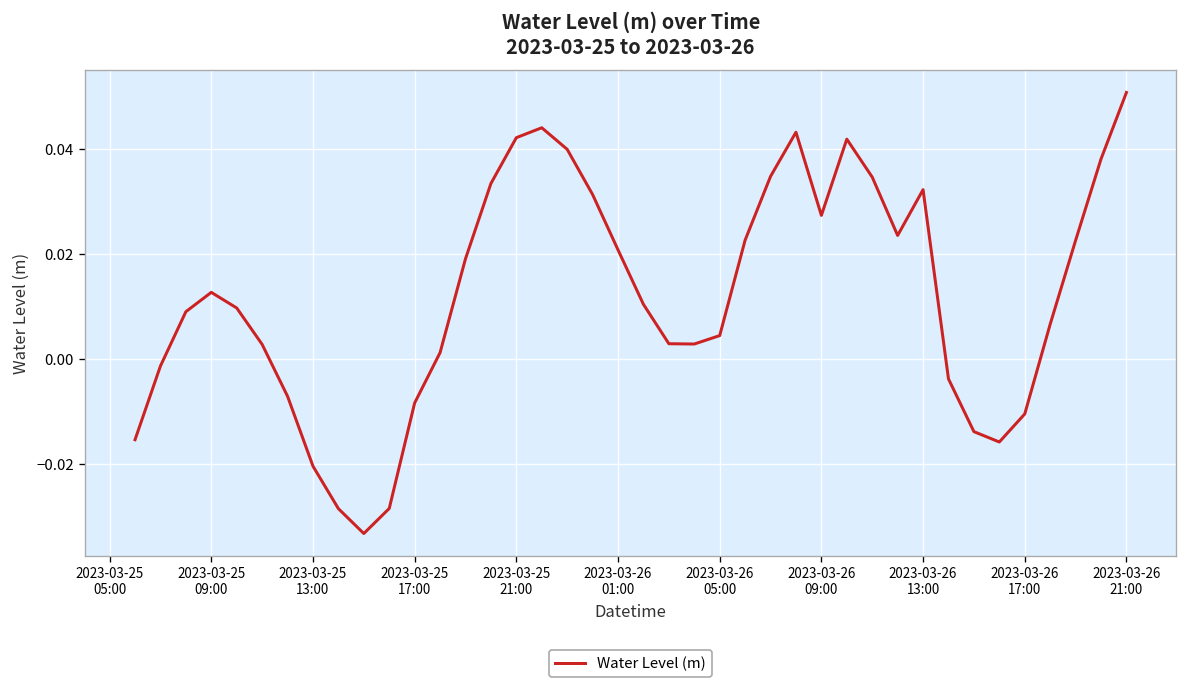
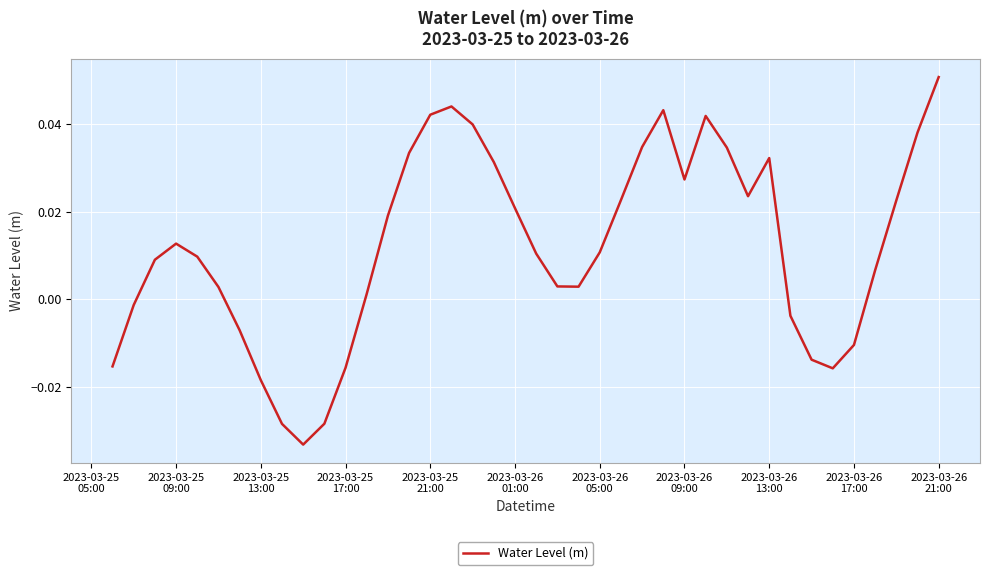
2023-03-25 13:00: -0.020 -> -0.018
2023-03-25 17:00: -0.008 -> -0.016
2023-03-26 05:00: 0.005 -> 0.011
